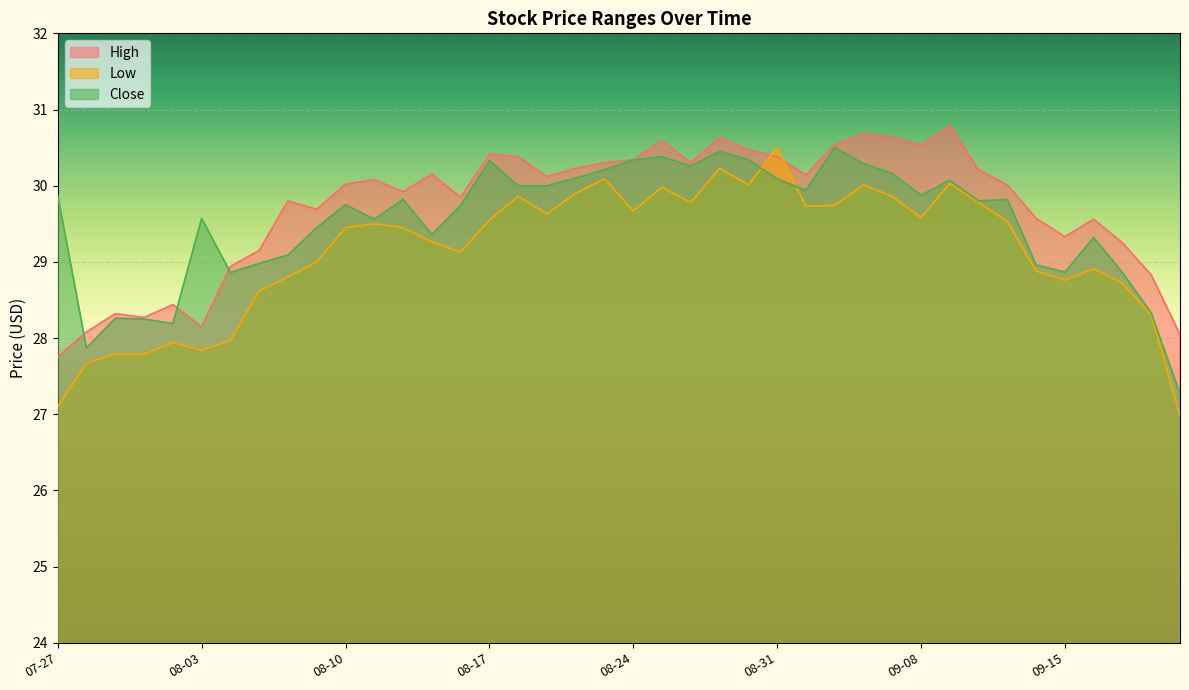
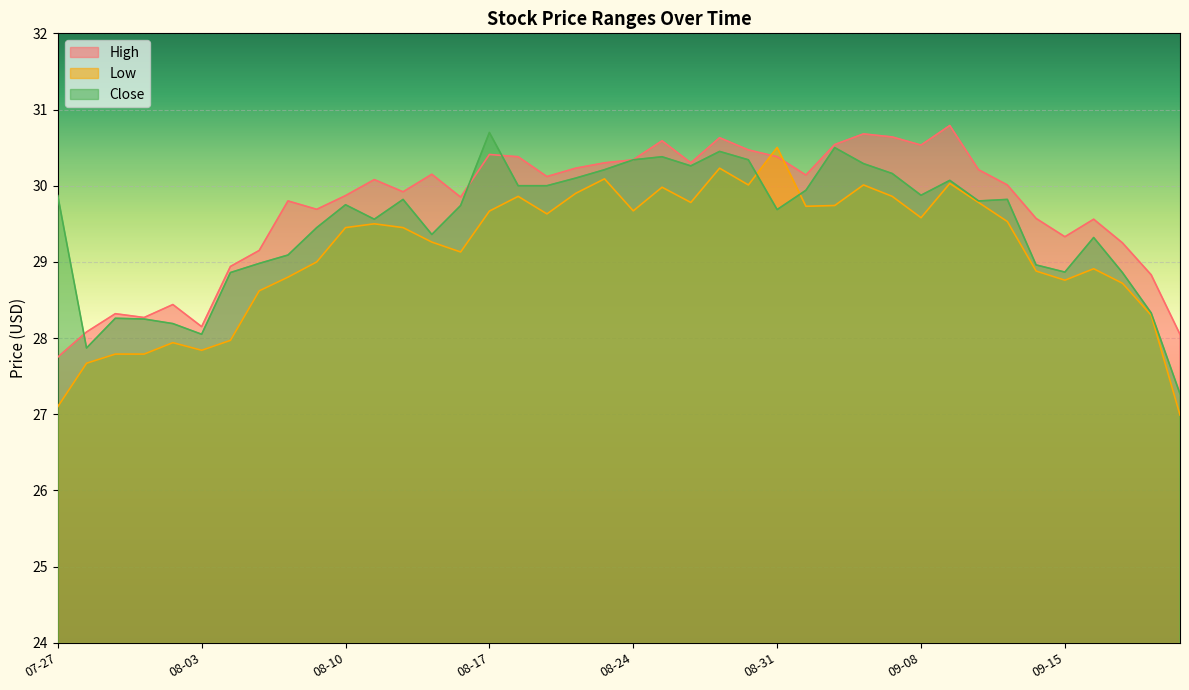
Close, 08-03: 29.6 -> 28.0
High, 08-10: 30.0 -> 29.9
Low, 08-17: 29.5 -> 29.7
Close, 08-17: 30.3 -> 30.7
Close, 08-31: 30.1 -> 29.7
